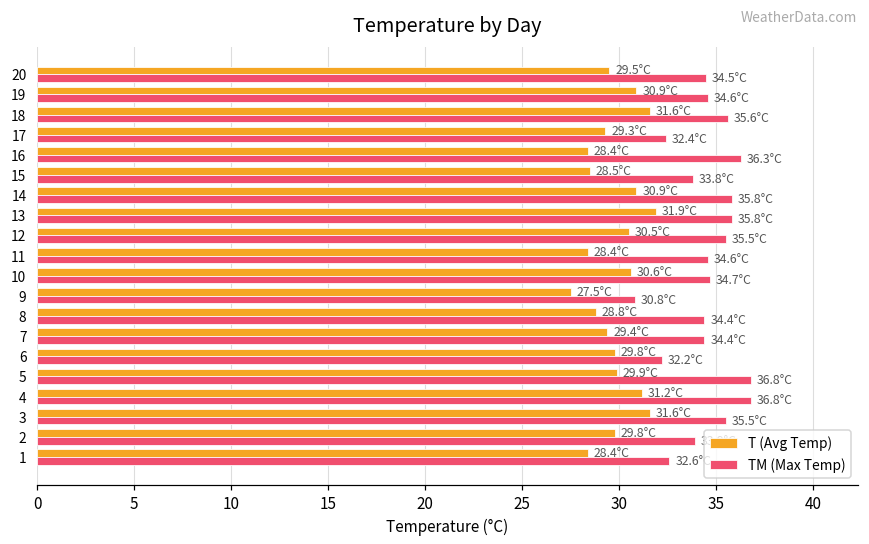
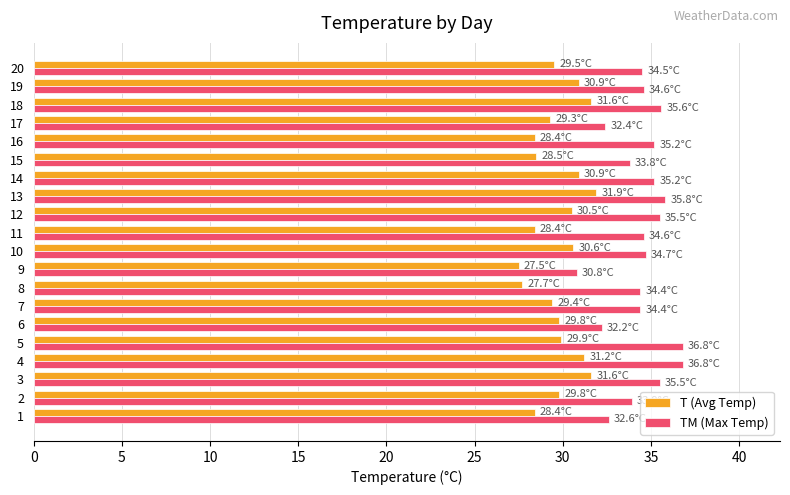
TM (Max Temp), 16: 36.3°C -> 35.2°C
TM (Max Temp), 14: 35.8°C -> 35.2°C
T (Avg Temp), 8: 28.8°C -> 27.7°C
